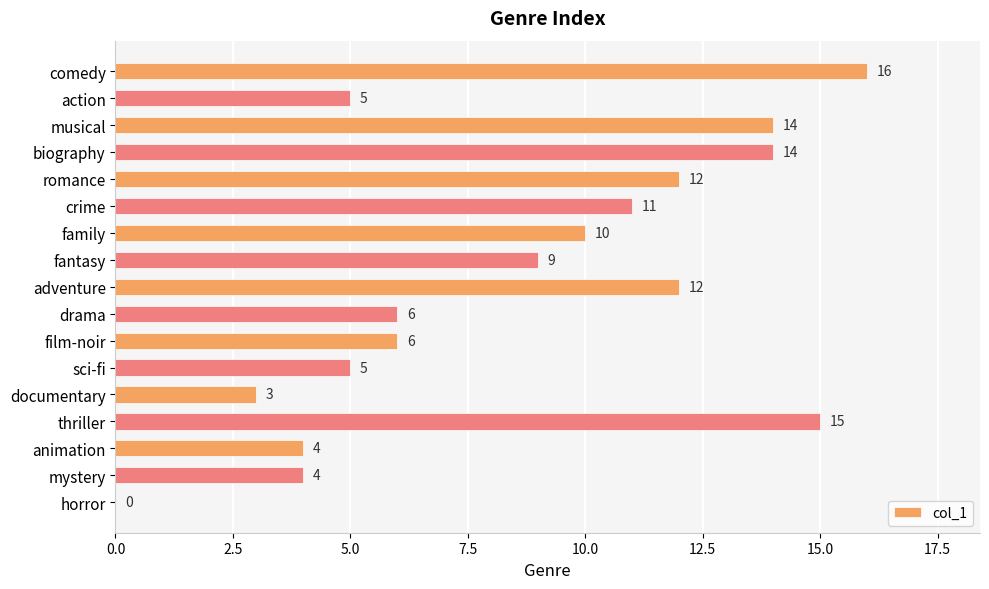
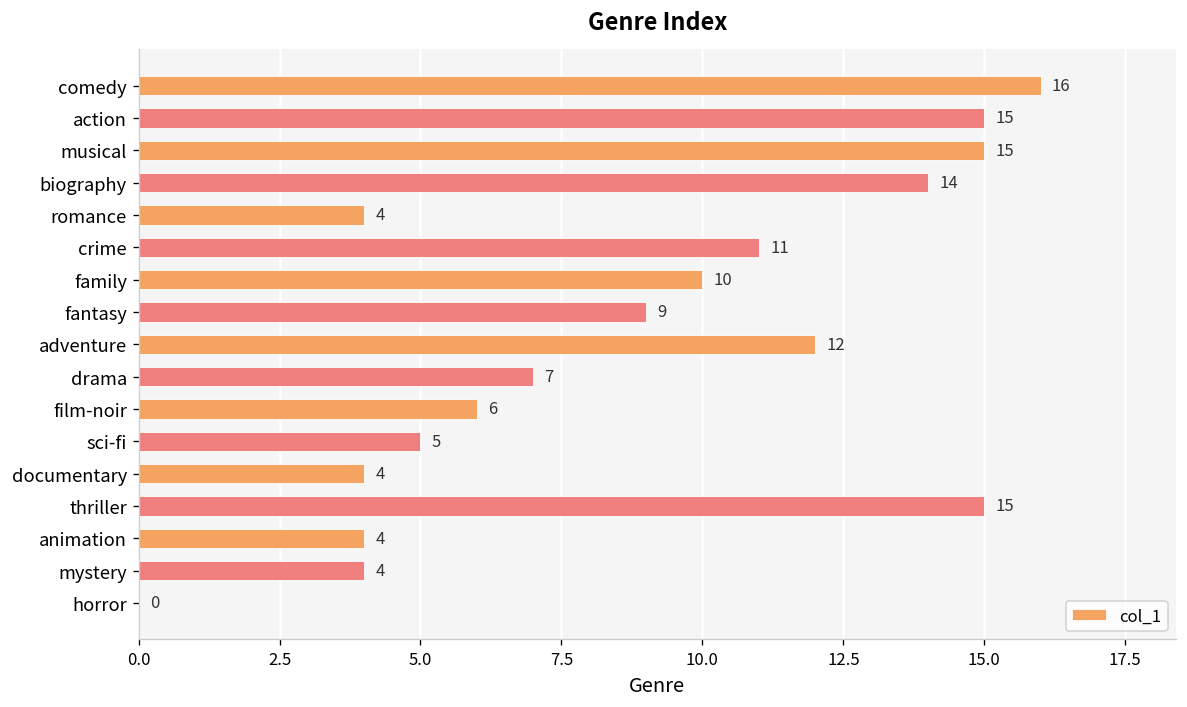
action: 5 -> 15
musical: 14 -> 15
romance: 12 -> 4
drama: 6 -> 7
documentary: 3 -> 4
